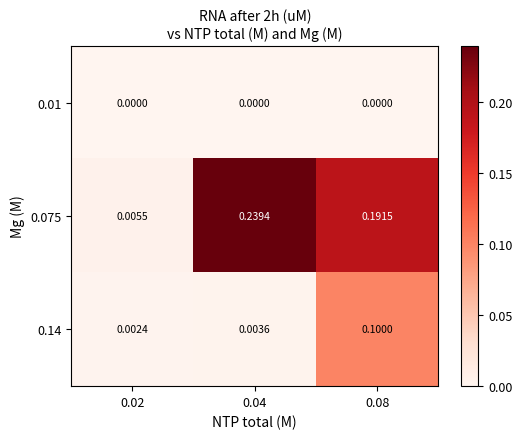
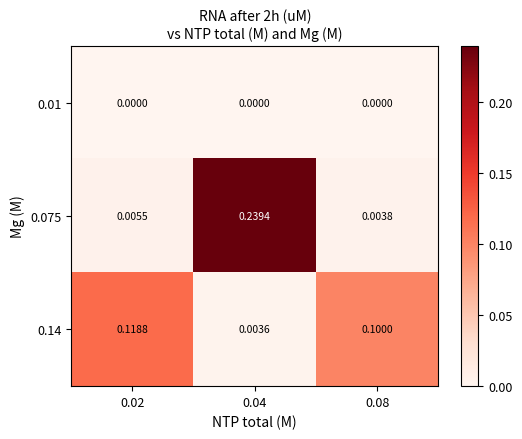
0.075, 0.08: 0.1915 -> 0.0038
0.14, 0.02: 0.0024 -> 0.1188
